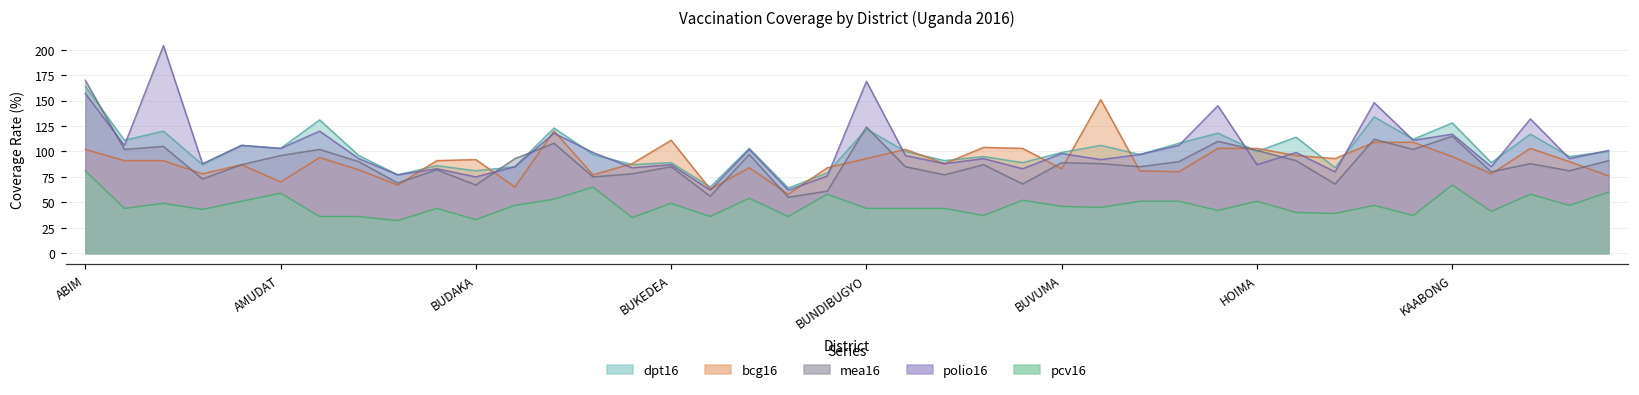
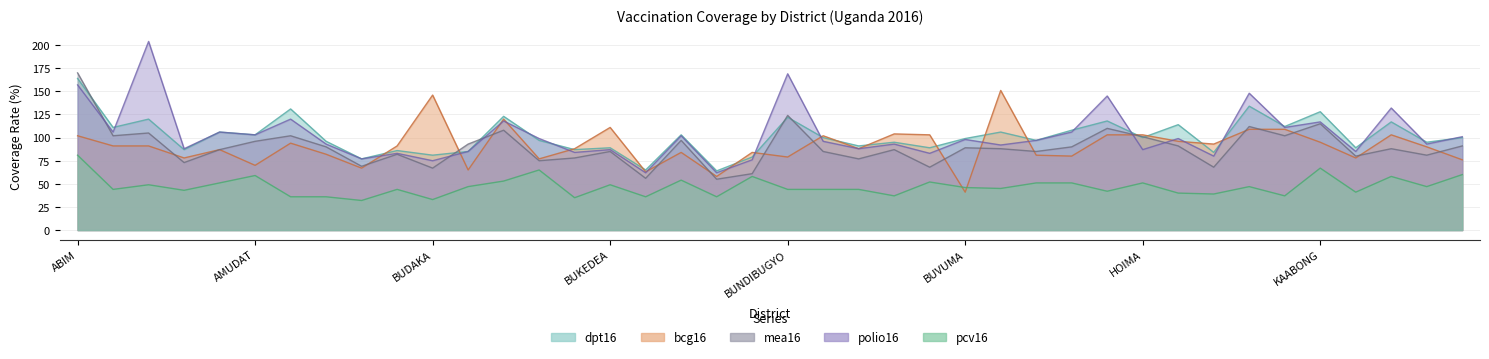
bcg16, BUDAKA: 90 -> 150
bcg16, BUNDIBUGYO: 90 -> 80
bcg16, BUVUMA: 80 -> 40
